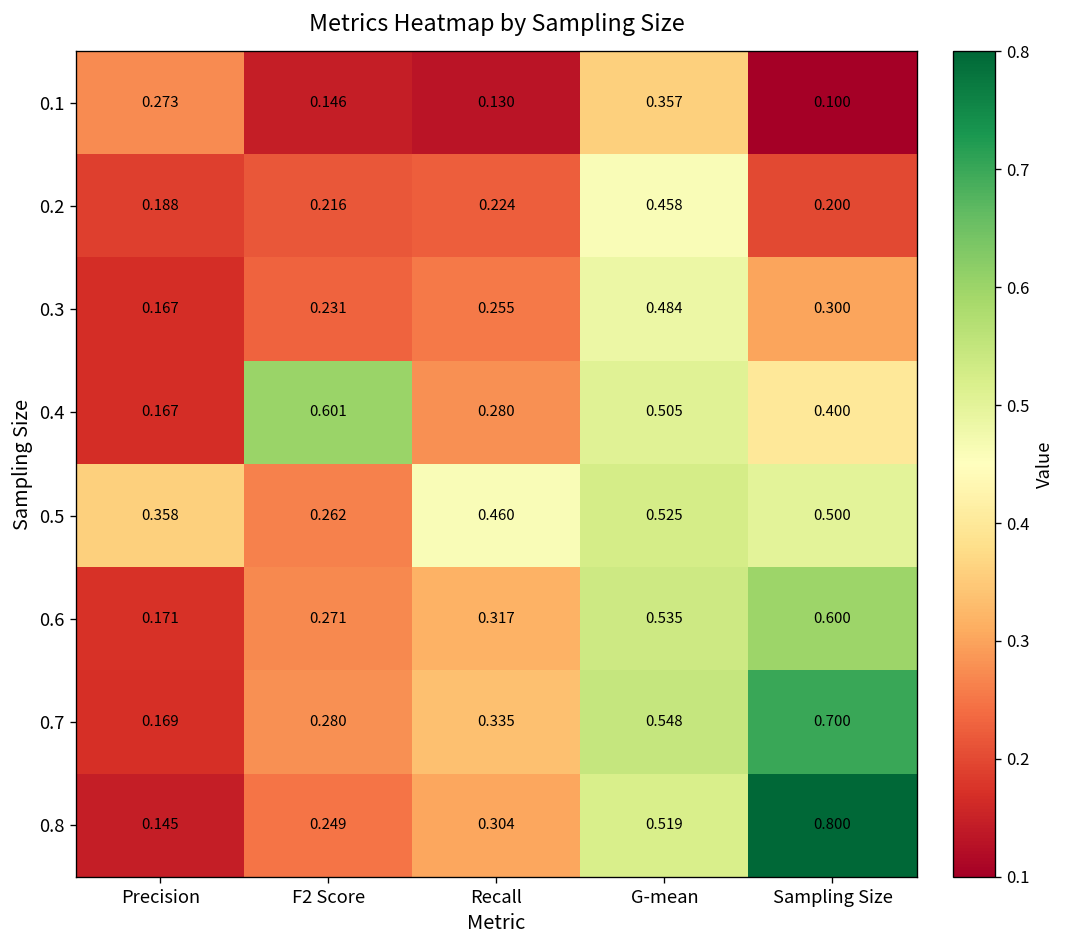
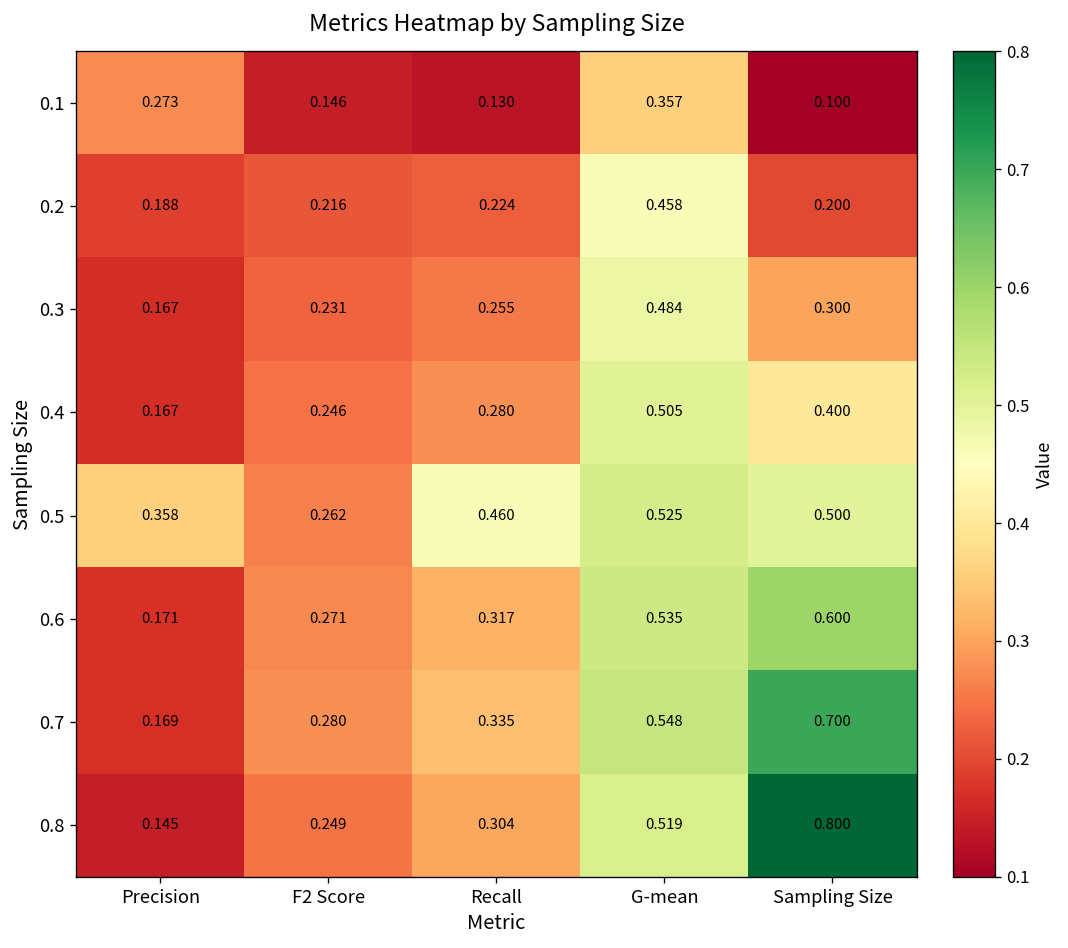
0.4, F2 Score: 0.601 -> 0.246
